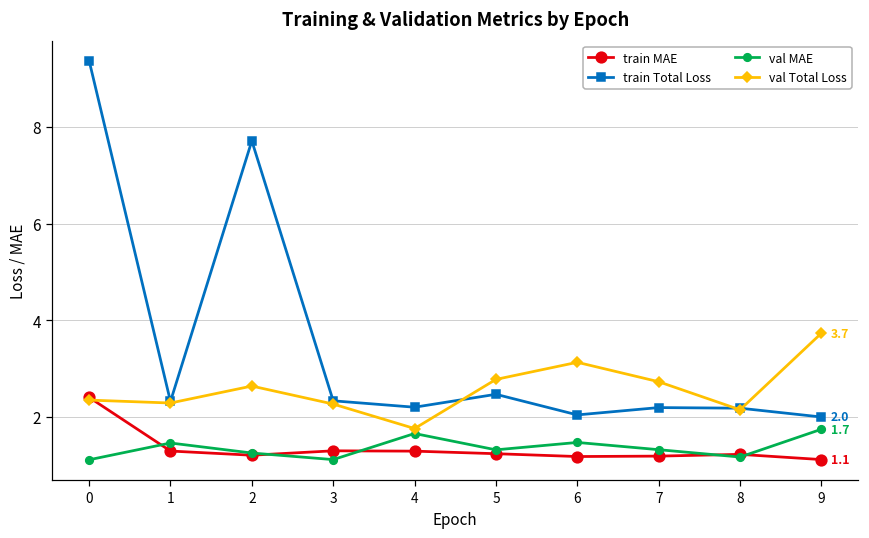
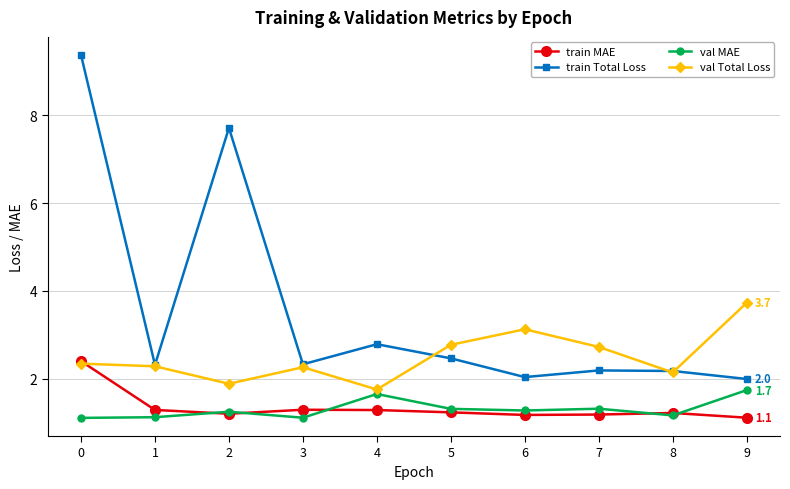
val MAE, 1: 1.5 -> 1.1
val Total Loss, 2: 2.6 -> 1.9
train Total Loss, 4: 2.2 -> 2.8
val MAE, 6: 1.5 -> 1.3
